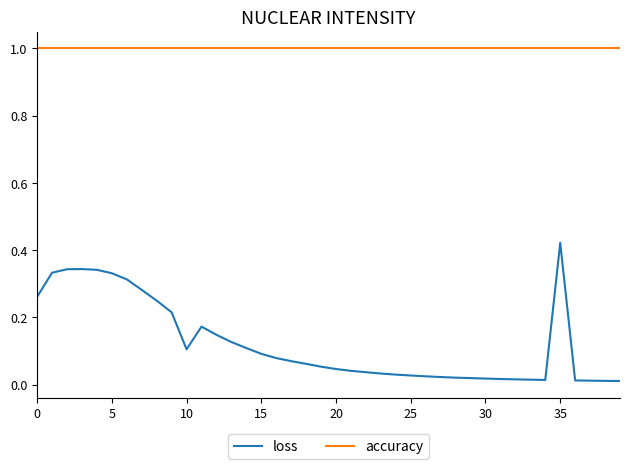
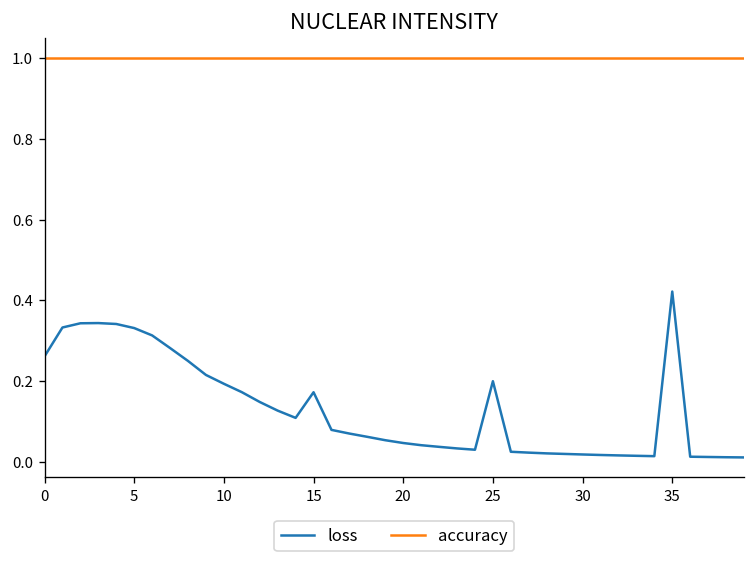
loss, 10: 0.11 -> 0.19
loss, 15: 0.09 -> 0.17
loss, 25: 0.03 -> 0.20
